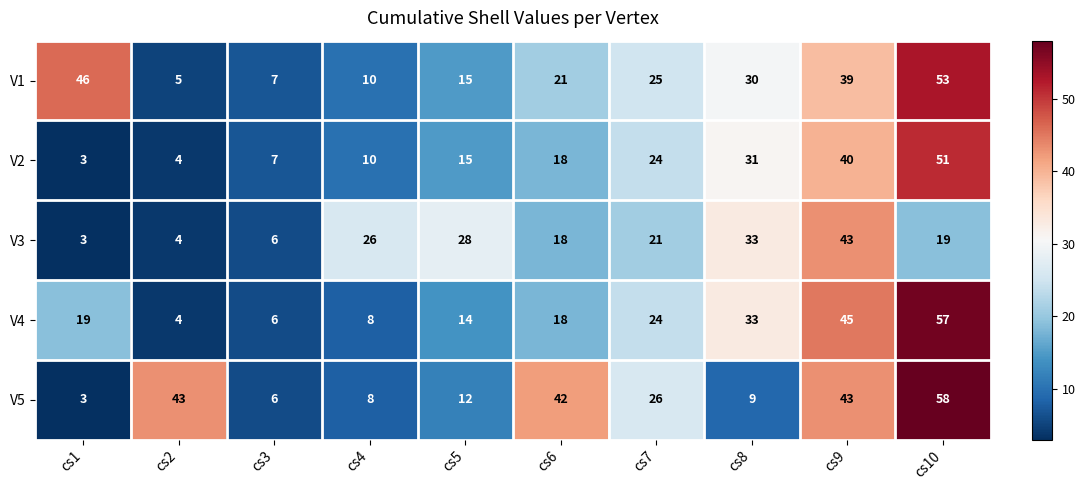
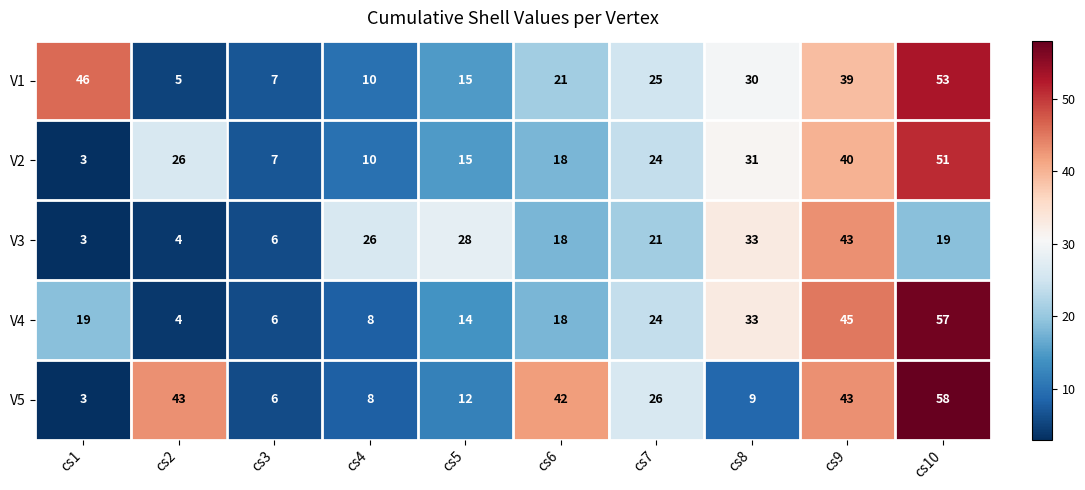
V2, cs2: 4 -> 26
